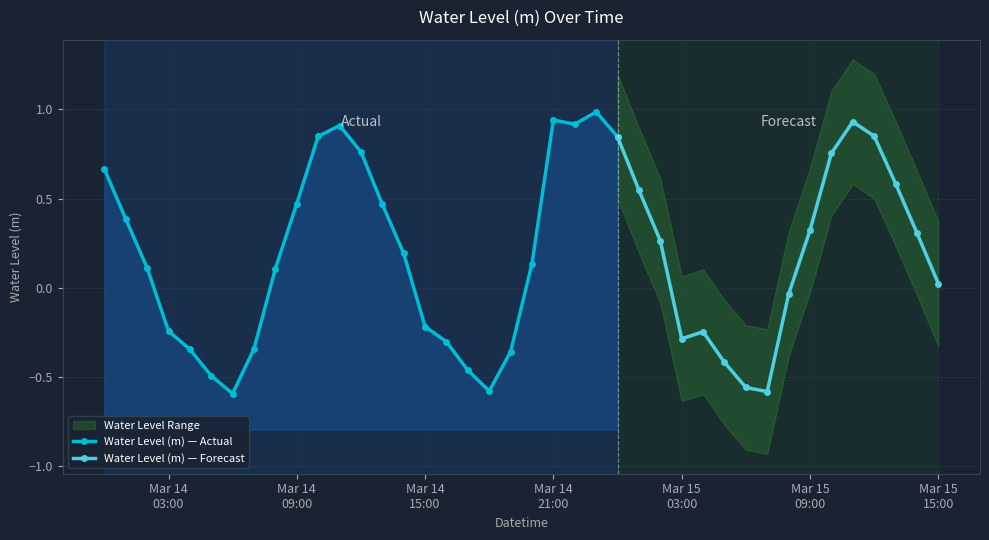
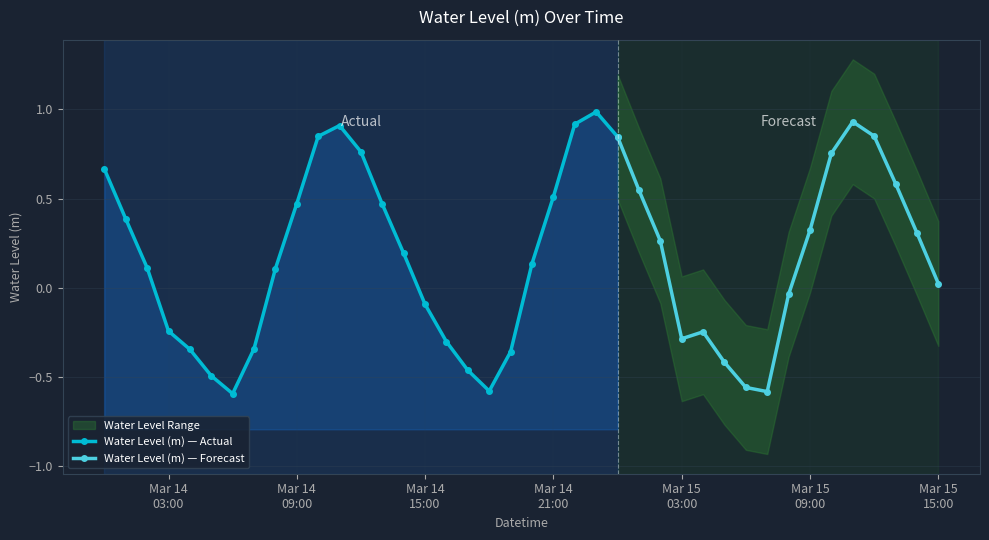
Water Level (m) — Actual, Mar 14 15:00: -0.22 -> -0.09
Water Level (m) — Actual, Mar 14 21:00: 0.94 -> 0.51
